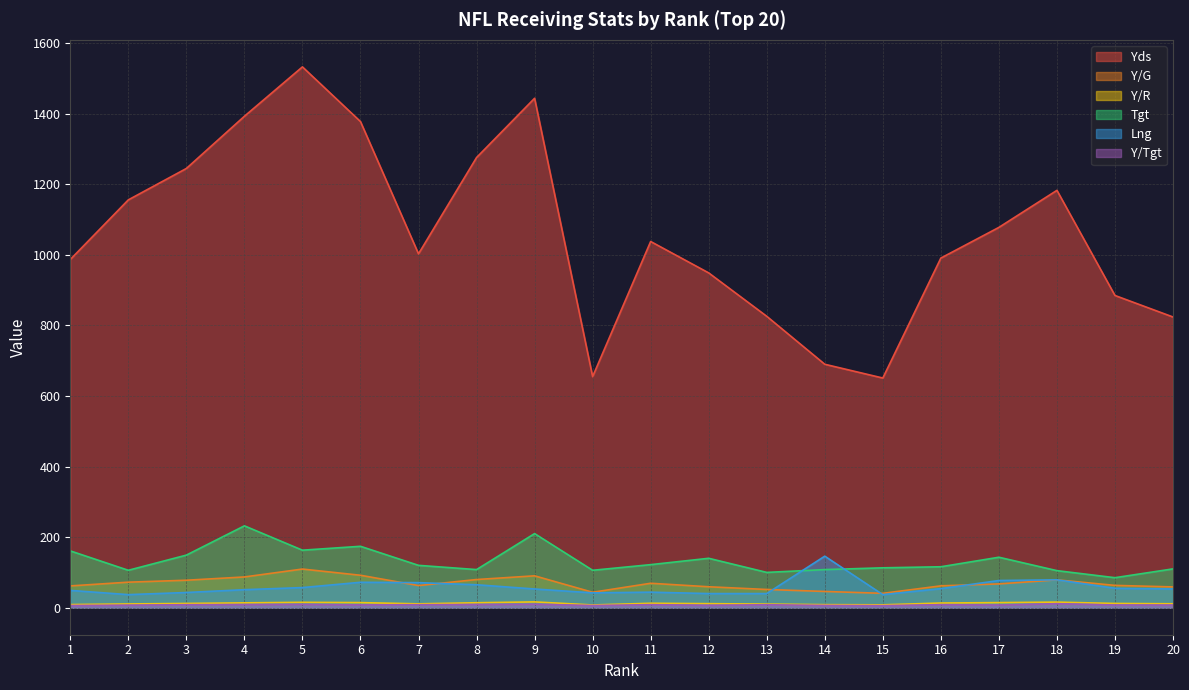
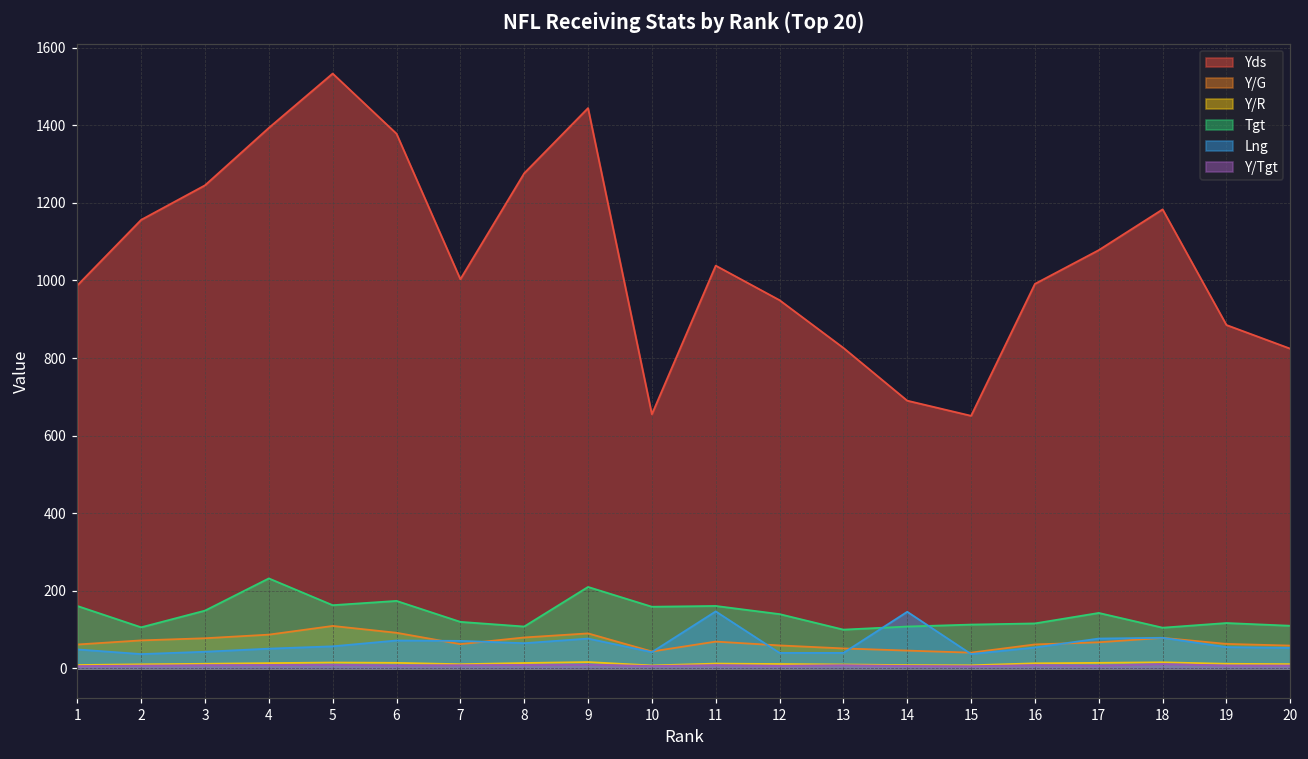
Lng, 9: 50 -> 80
Tgt, 10: 110 -> 160
Tgt, 11: 120 -> 160
Lng, 11: 40 -> 150
Tgt, 19: 90 -> 120
